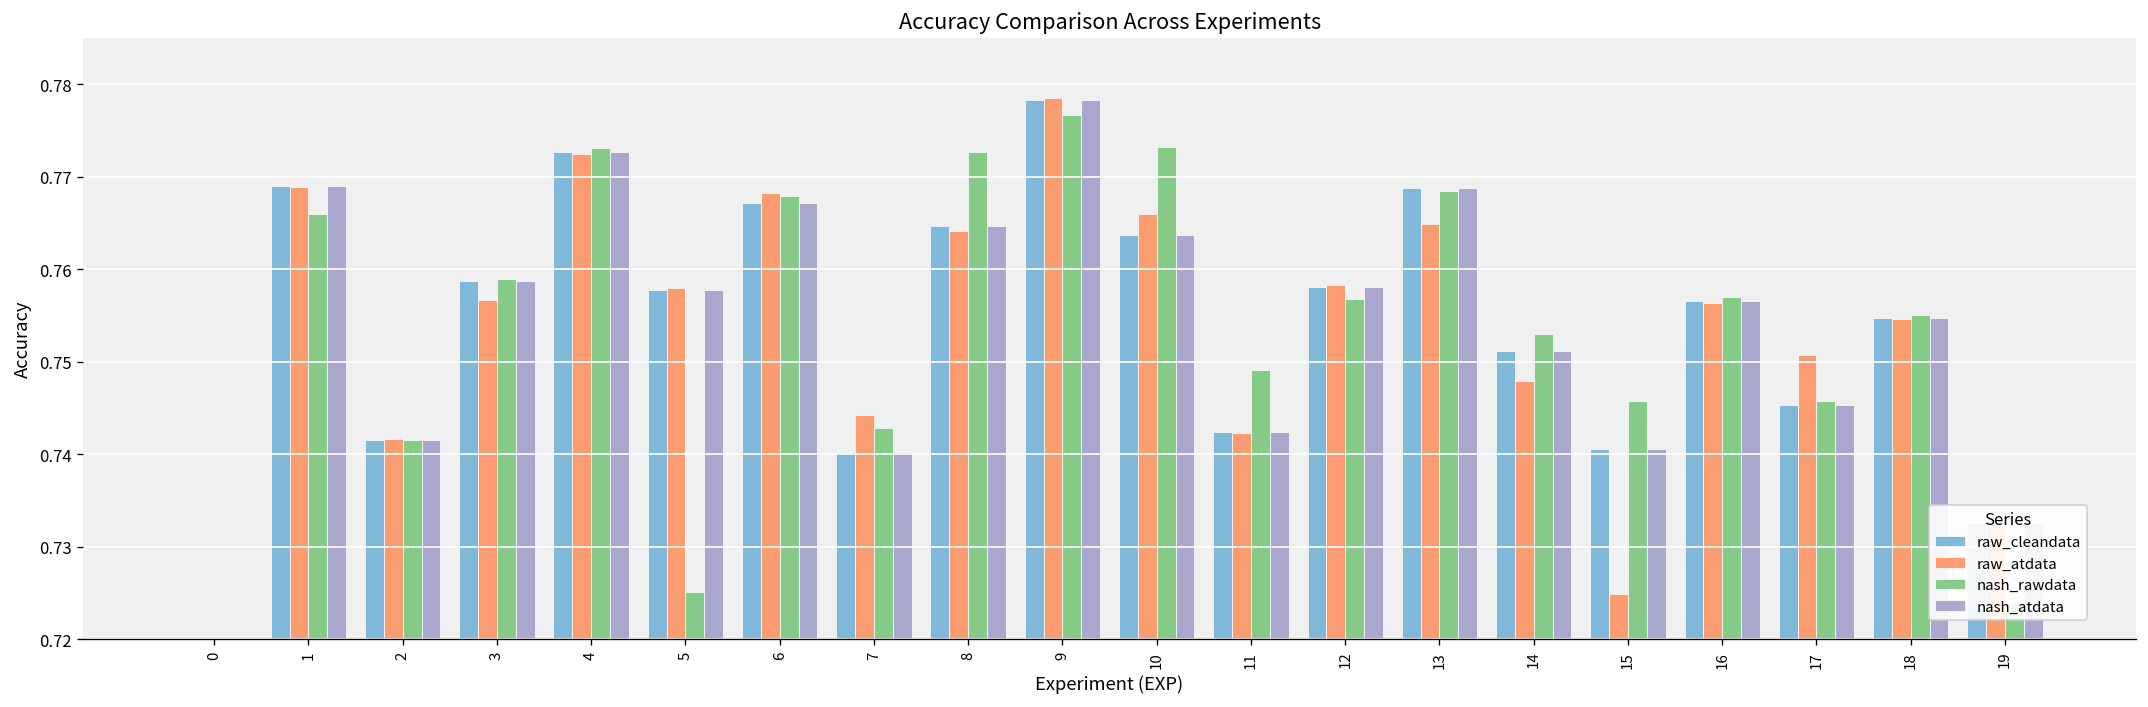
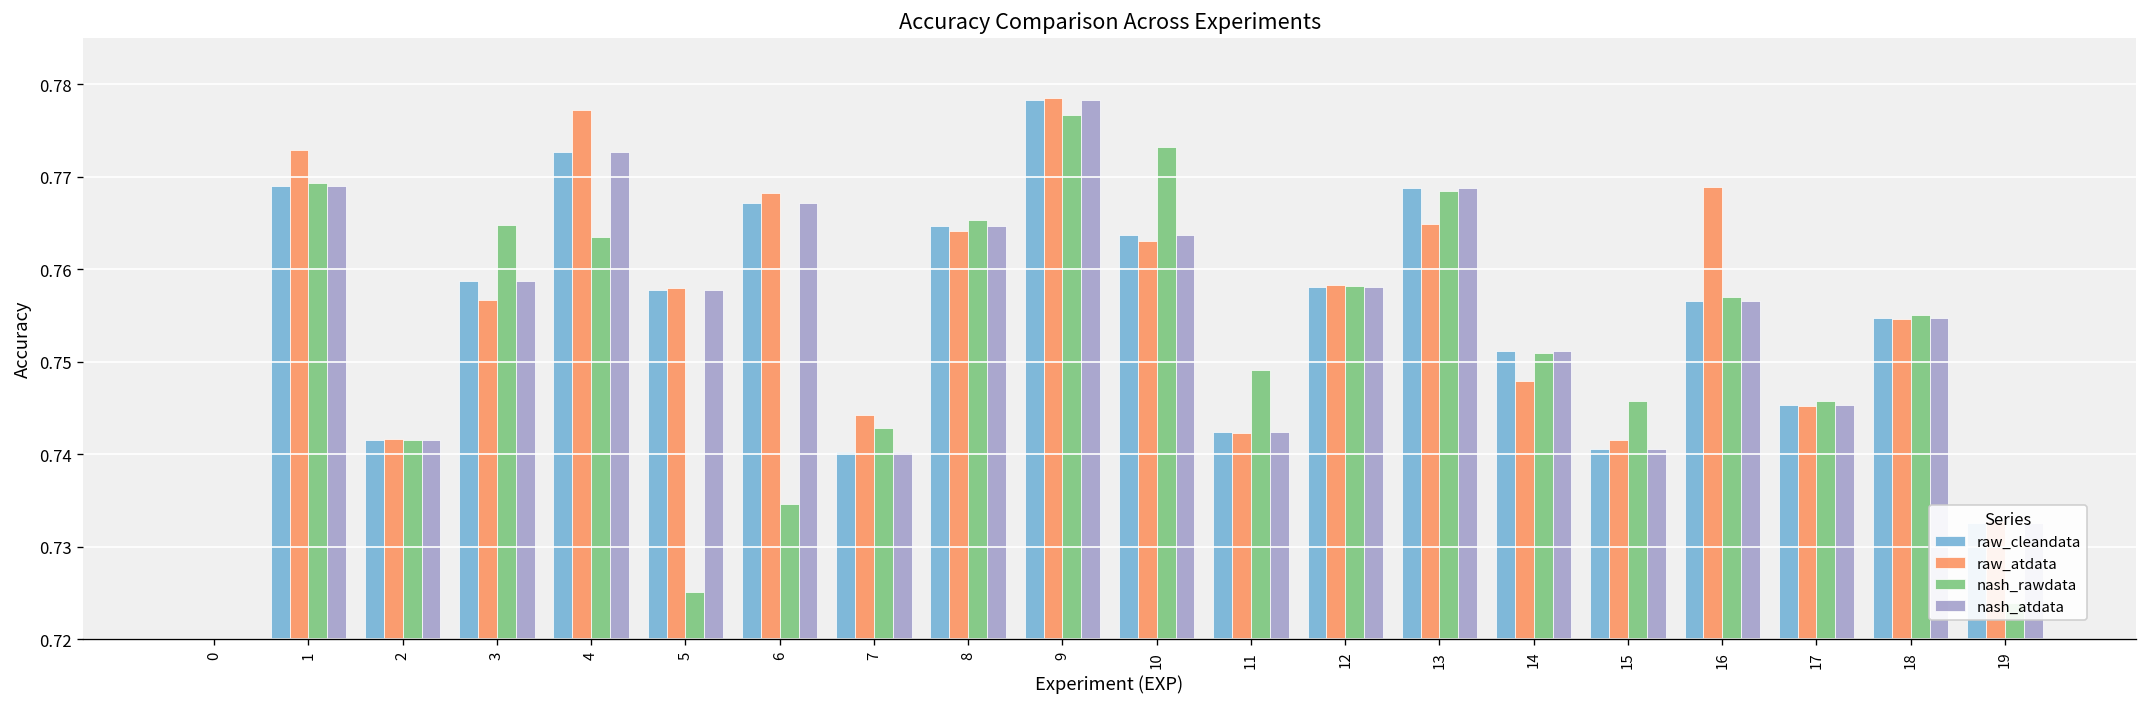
raw_atdata, 1: 0.769 -> 0.773
nash_rawdata, 1: 0.766 -> 0.769
nash_rawdata, 3: 0.759 -> 0.765
raw_atdata, 4: 0.772 -> 0.777
nash_rawdata, 4: 0.773 -> 0.763
nash_rawdata, 6: 0.768 -> 0.735
nash_rawdata, 8: 0.773 -> 0.765
raw_atdata, 10: 0.766 -> 0.763
nash_rawdata, 12: 0.757 -> 0.758
nash_rawdata, 14: 0.753 -> 0.751
raw_atdata, 15: 0.725 -> 0.742
raw_atdata, 16: 0.756 -> 0.769
raw_atdata, 17: 0.751 -> 0.745
